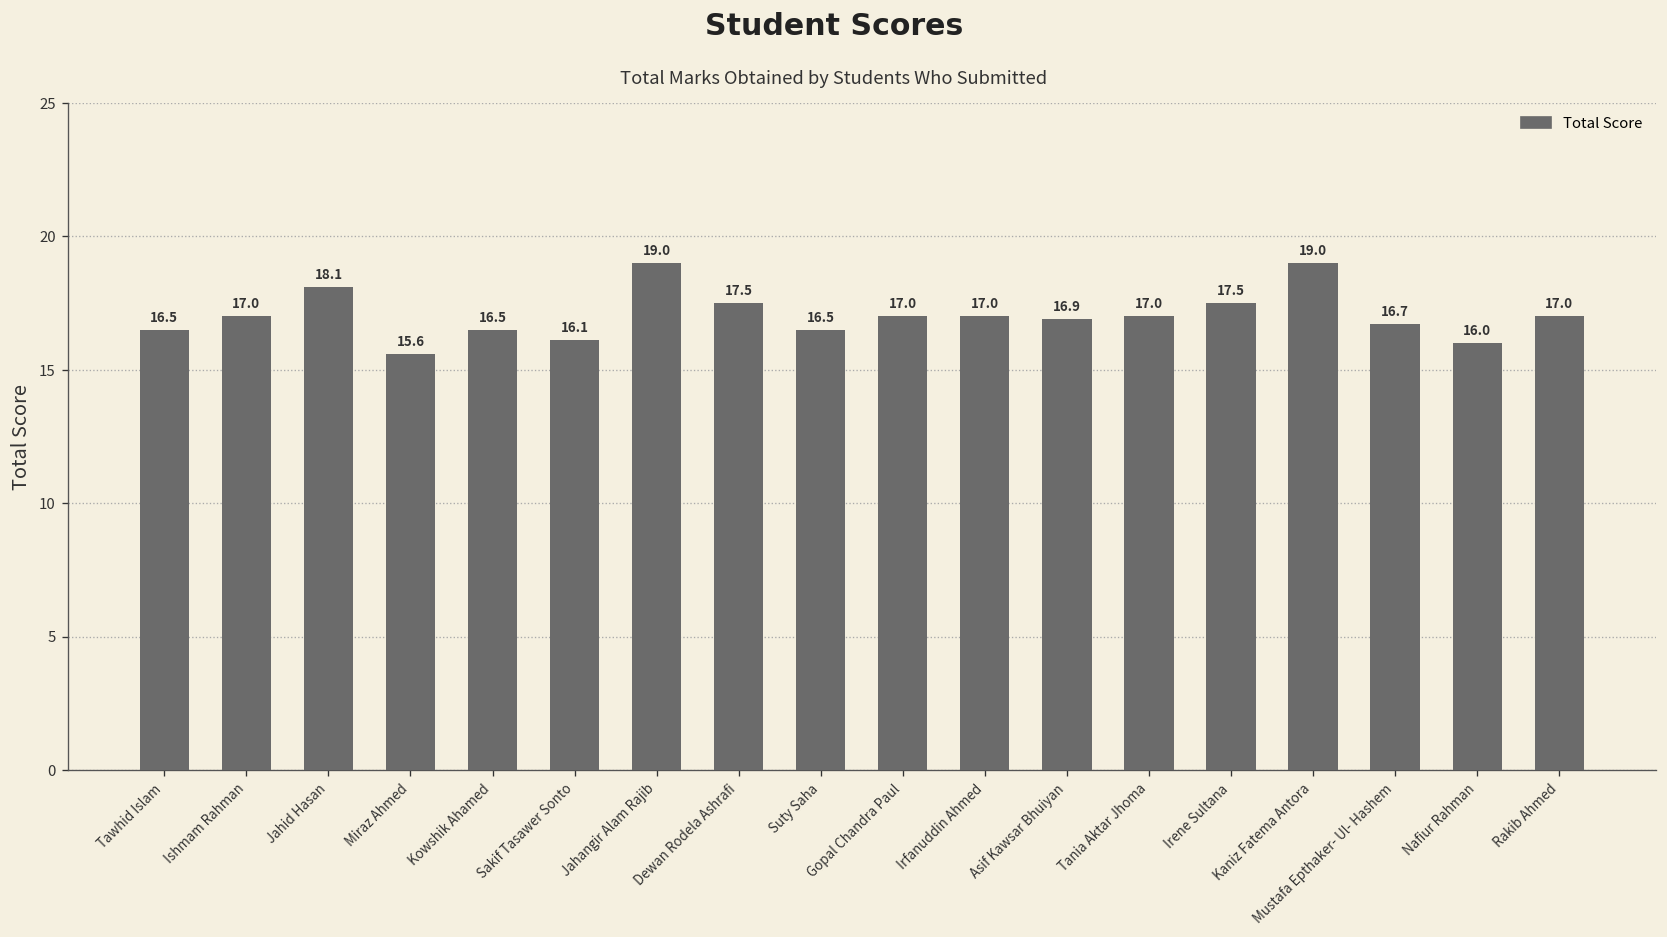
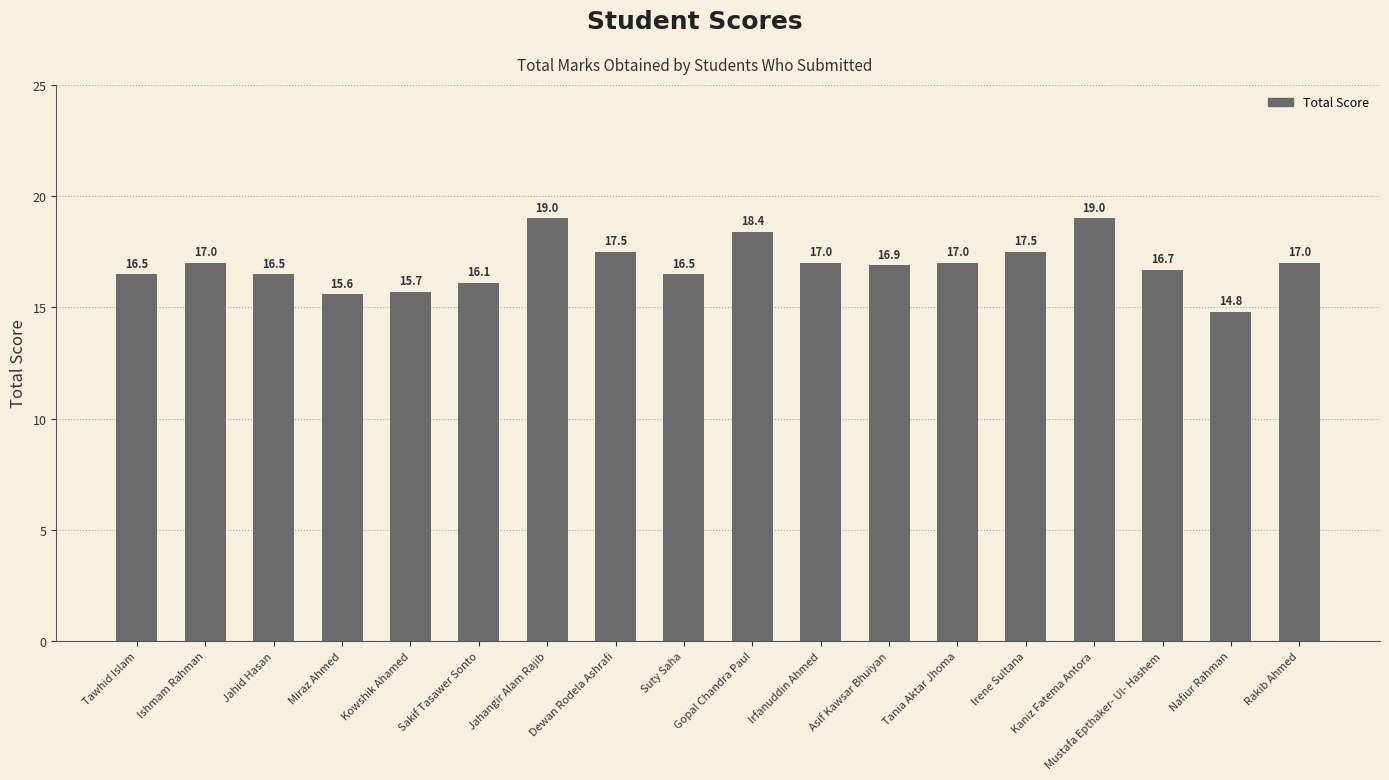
Jahid Hasan: 18.1 -> 16.5
Kowshik Ahamed: 16.5 -> 15.7
Gopal Chandra Paul: 17.0 -> 18.4
Nafiur Rahman: 16.0 -> 14.8
